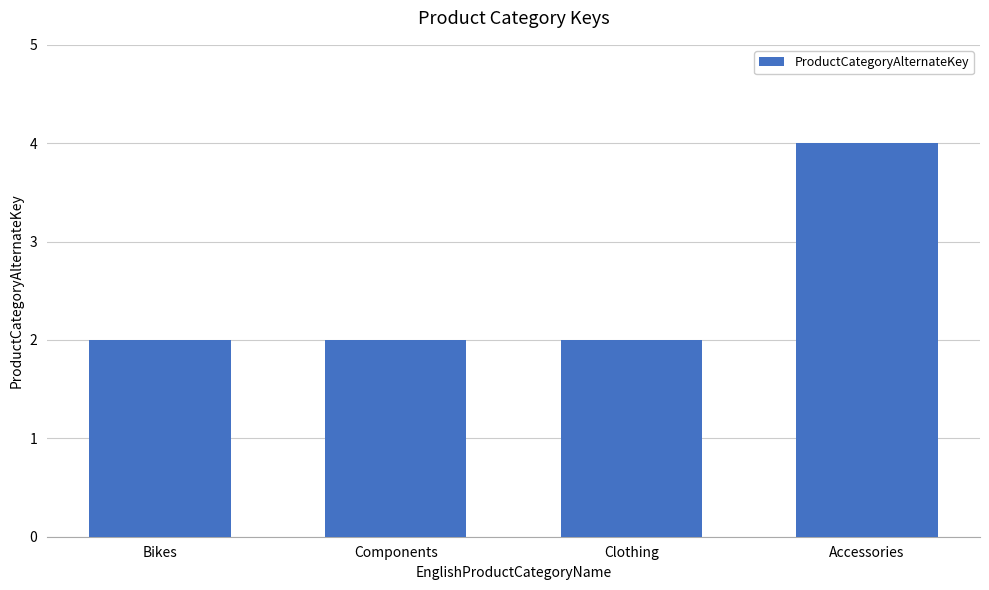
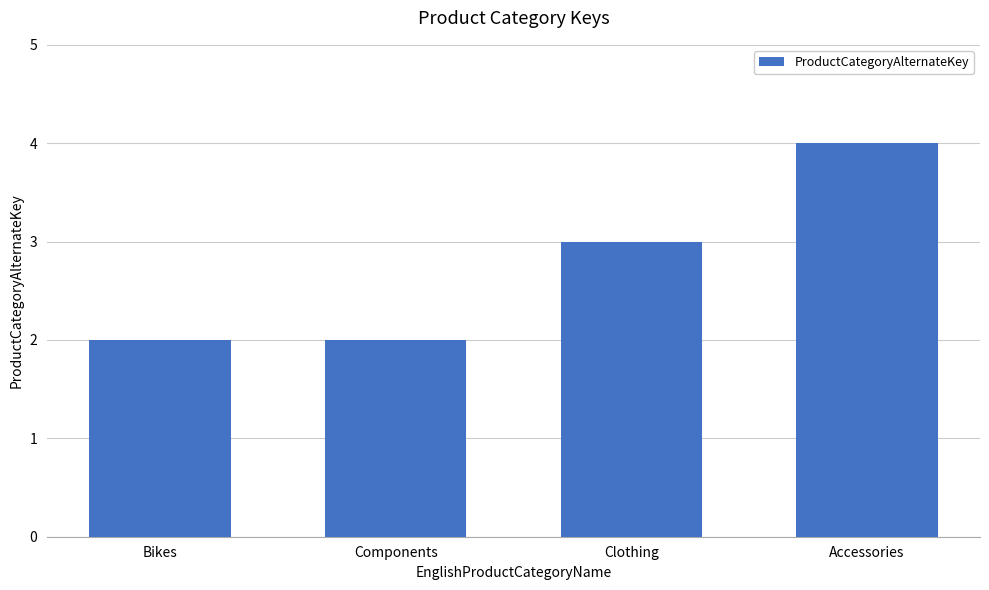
Clothing: 2 -> 3
